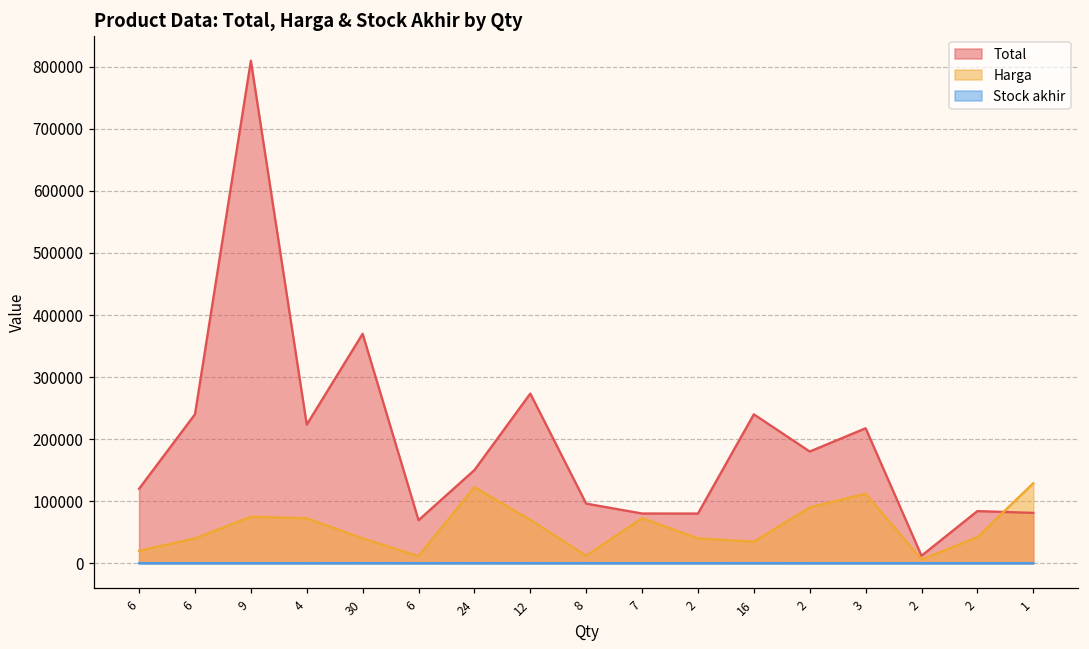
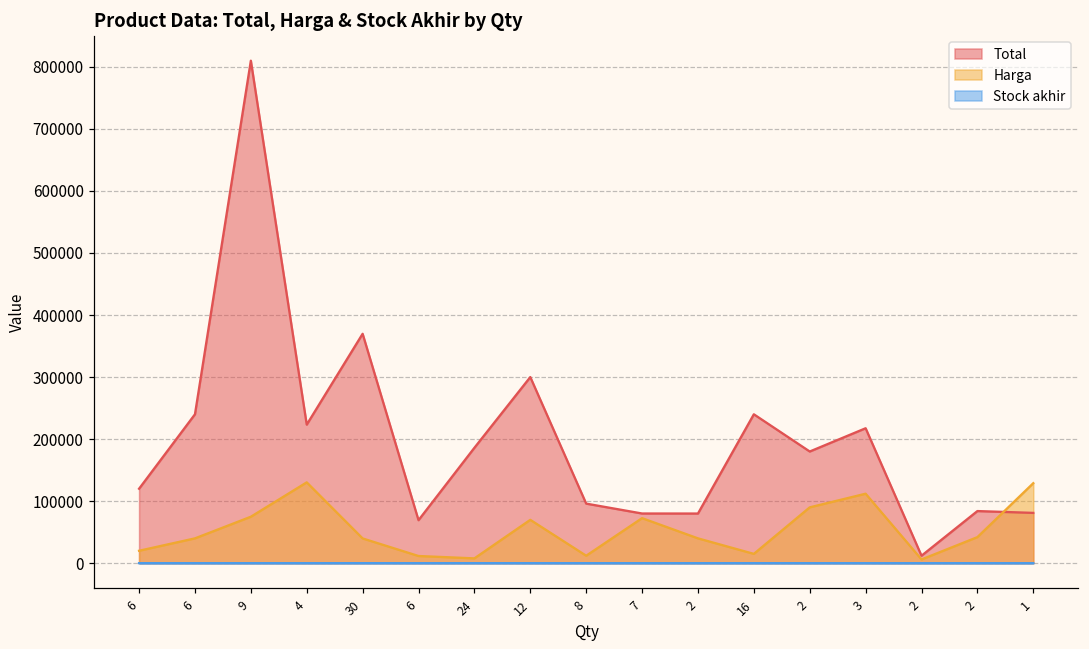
Harga, 4: 70000 -> 130000
Total, 24: 150000 -> 190000
Harga, 24: 120000 -> 10000
Total, 12: 270000 -> 300000
Harga, 16: 30000 -> 20000
